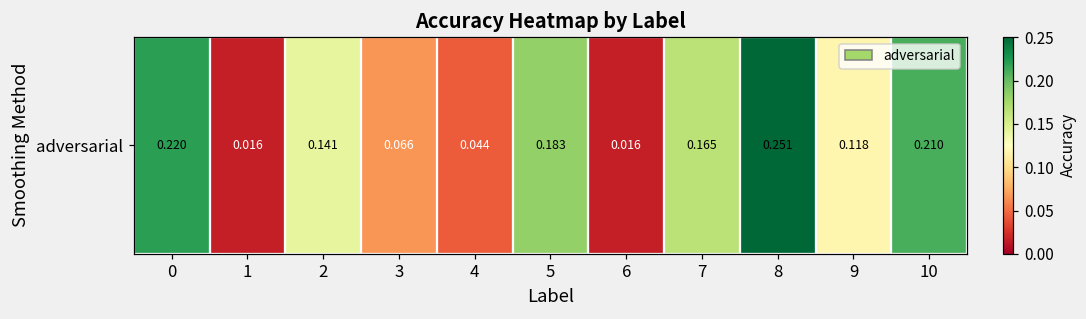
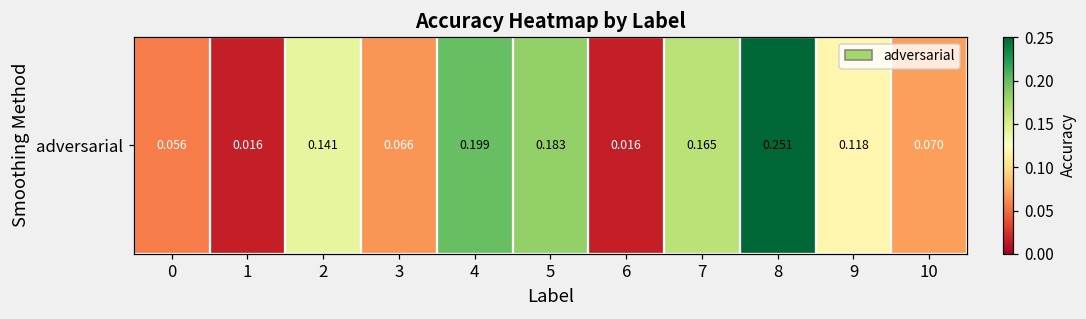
adversarial, 0: 0.220 -> 0.056
adversarial, 4: 0.044 -> 0.199
adversarial, 10: 0.210 -> 0.070
